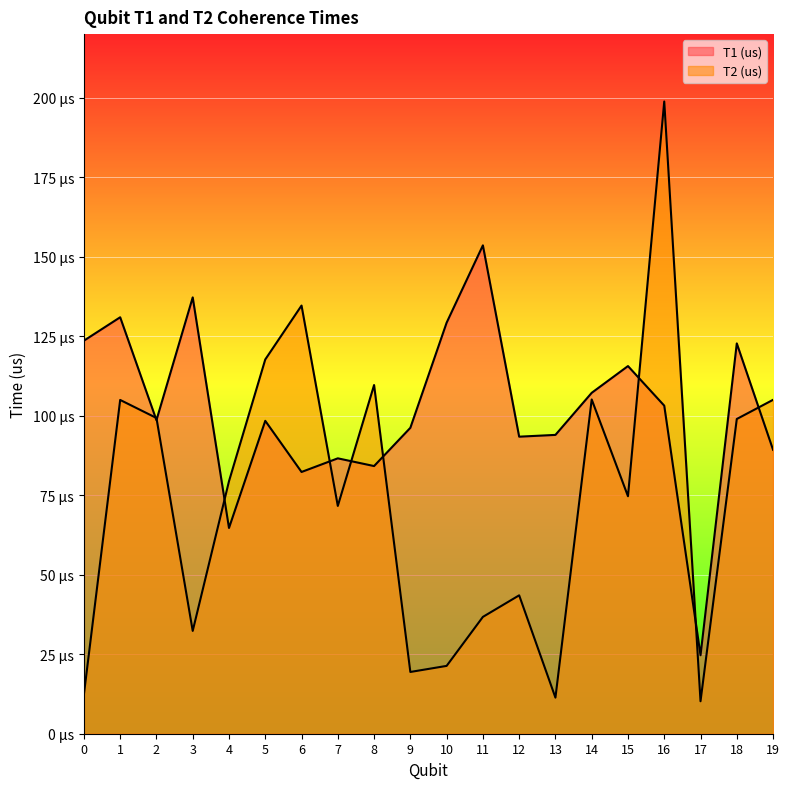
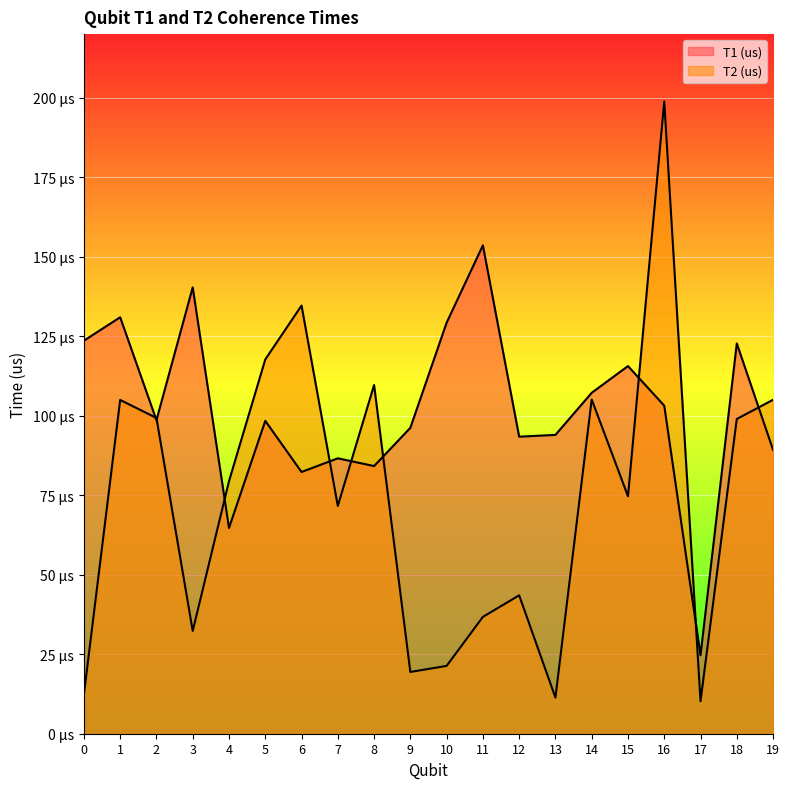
T1 (us), 3: 137 µs -> 140 µs
